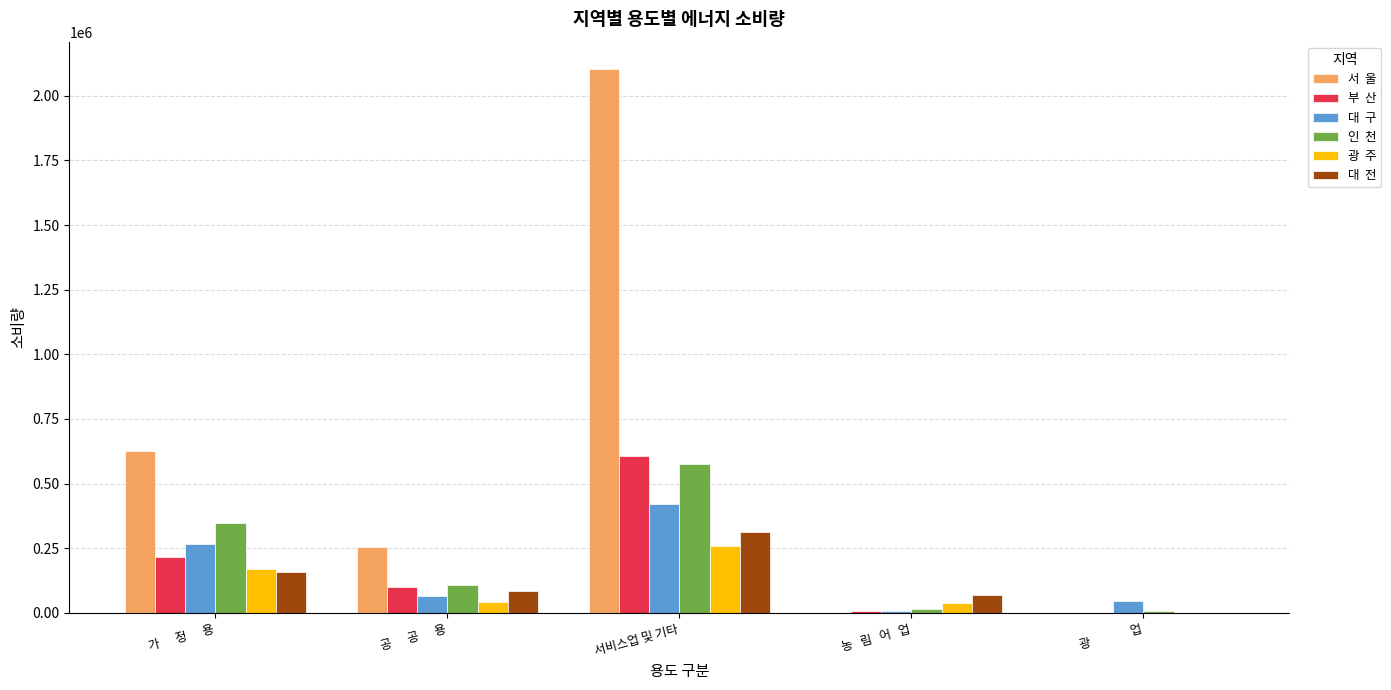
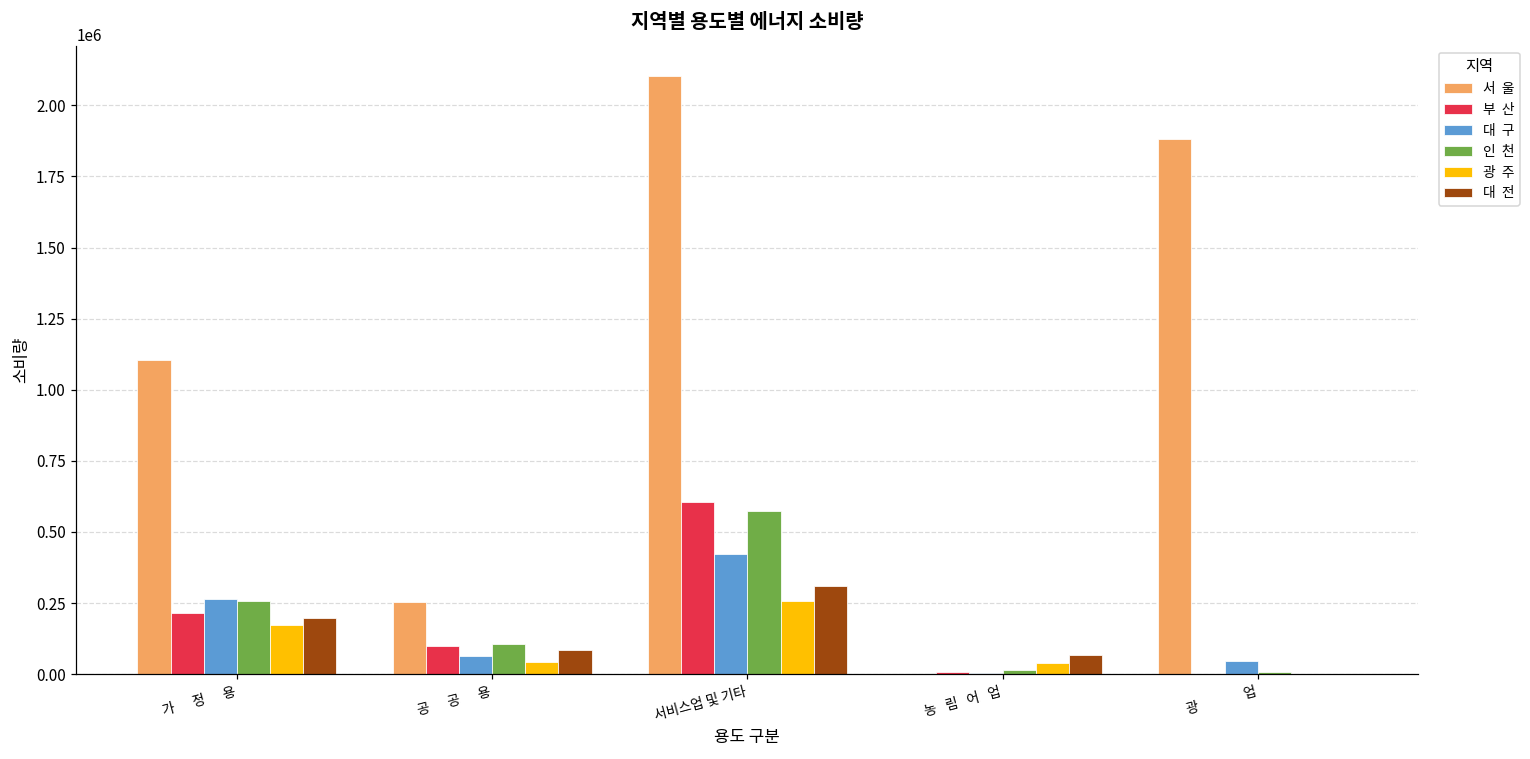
서 울, 가 정 용: 630000 -> 1110000
인 천, 가 정 용: 350000 -> 260000
대 전, 가 정 용: 160000 -> 200000
서 울, 광 업: 0 -> 1880000
